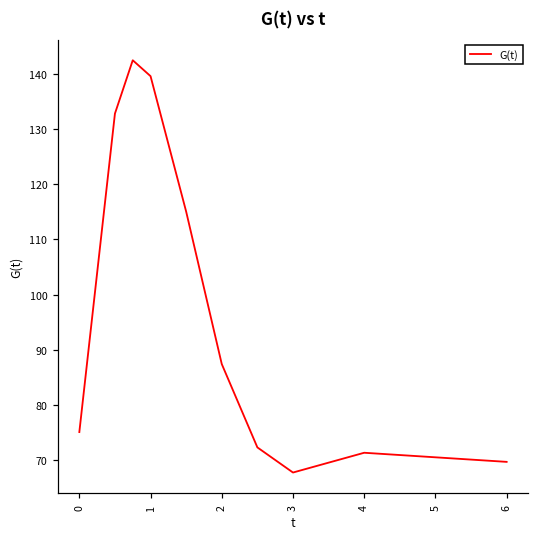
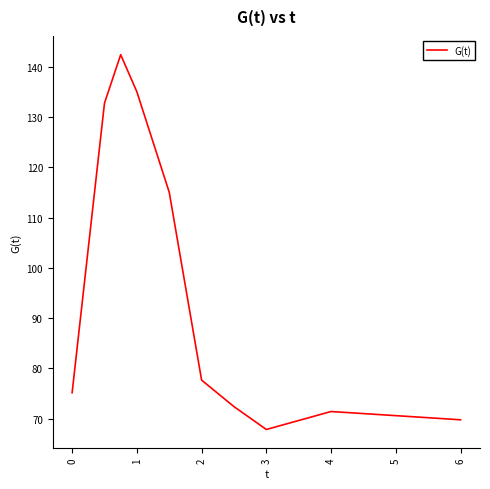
1: 140 -> 135
2: 87 -> 78
